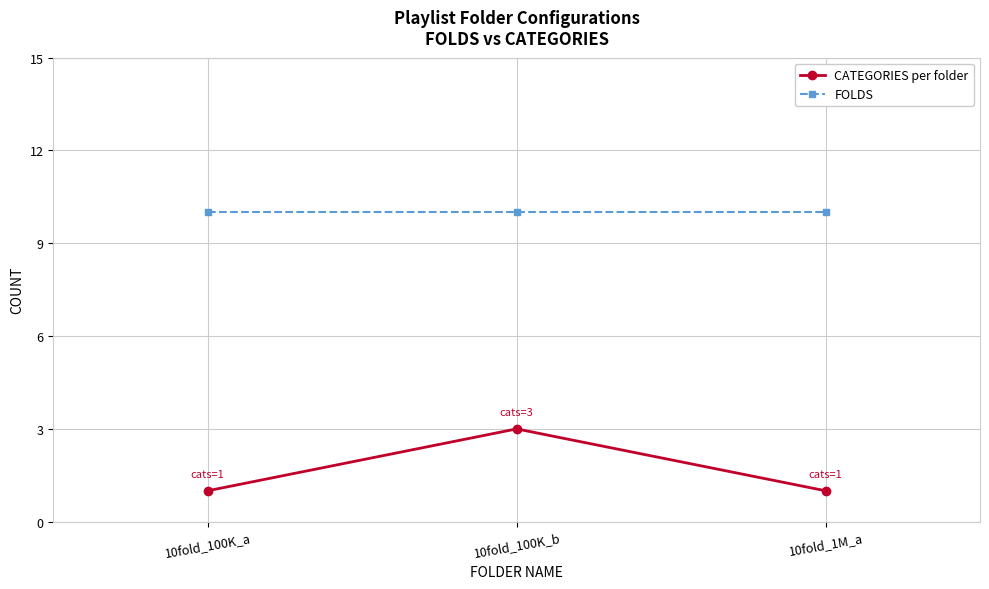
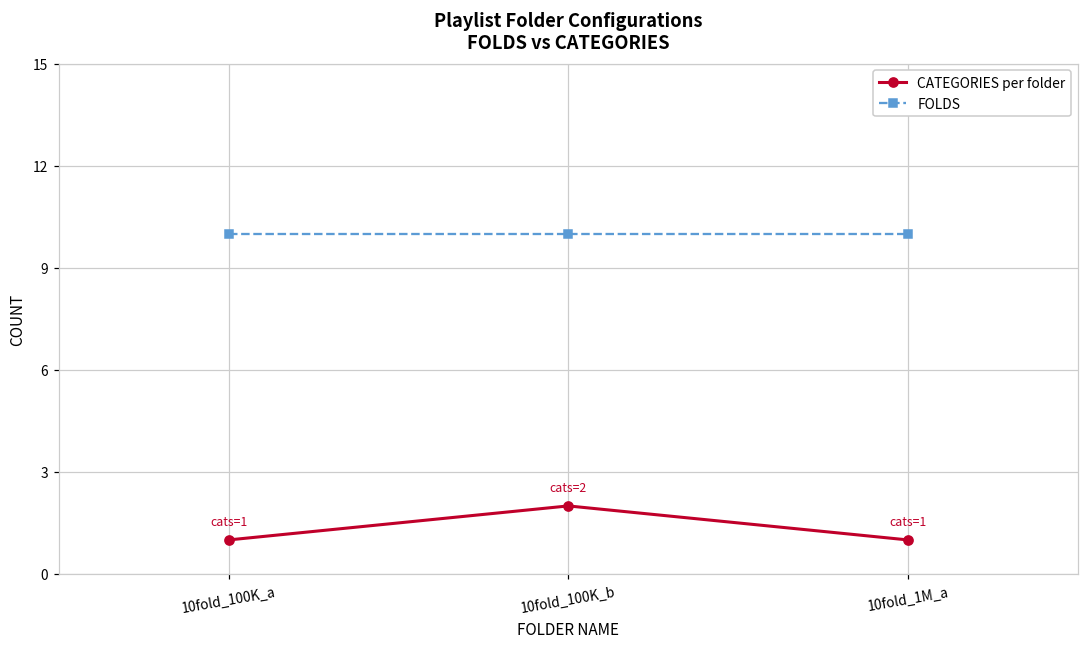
CATEGORIES per folder, 10fold_100K_b: 3 -> 2
